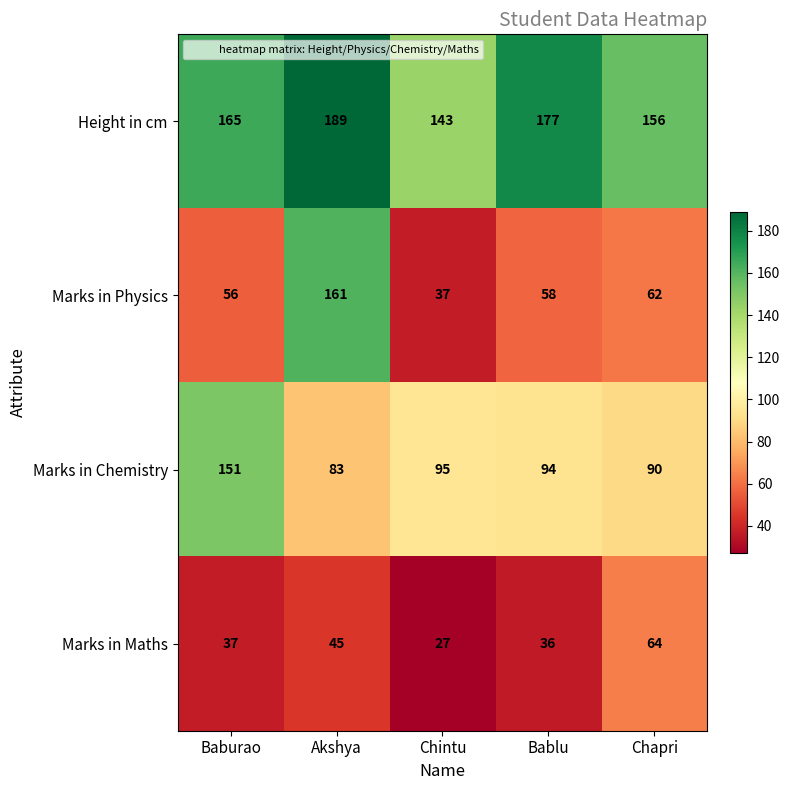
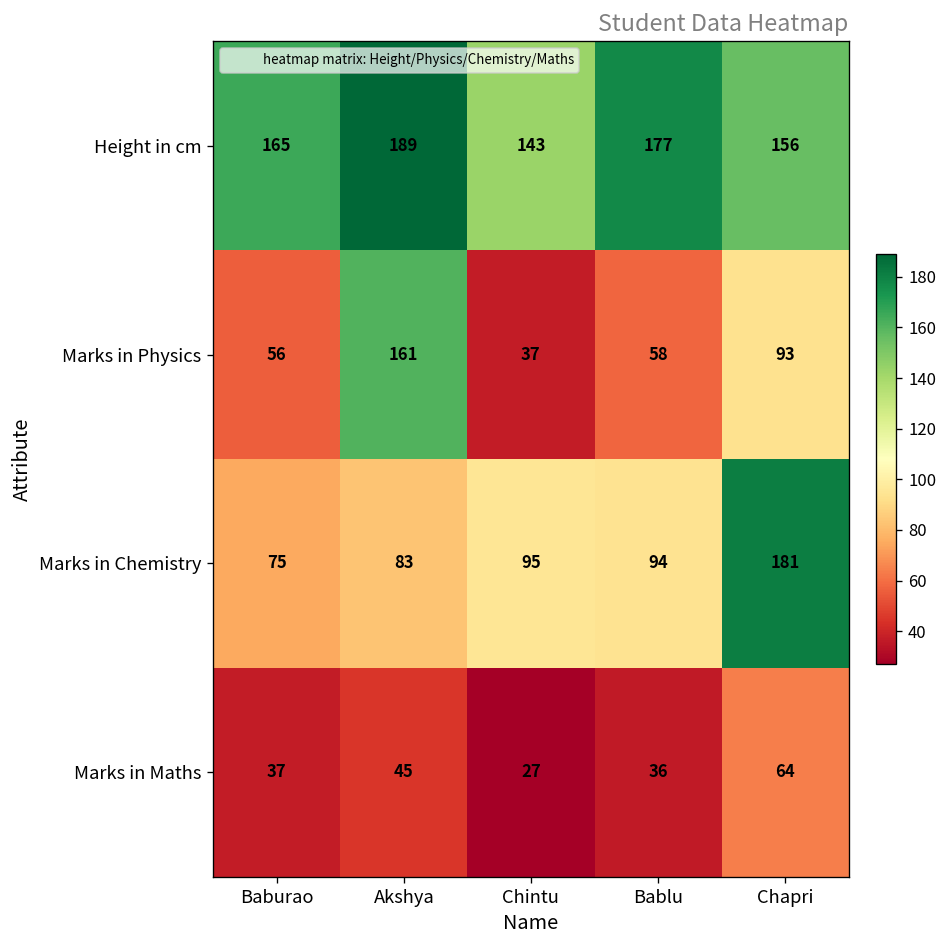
Marks in Physics, Chapri: 62 -> 93
Marks in Chemistry, Baburao: 151 -> 75
Marks in Chemistry, Chapri: 90 -> 181
